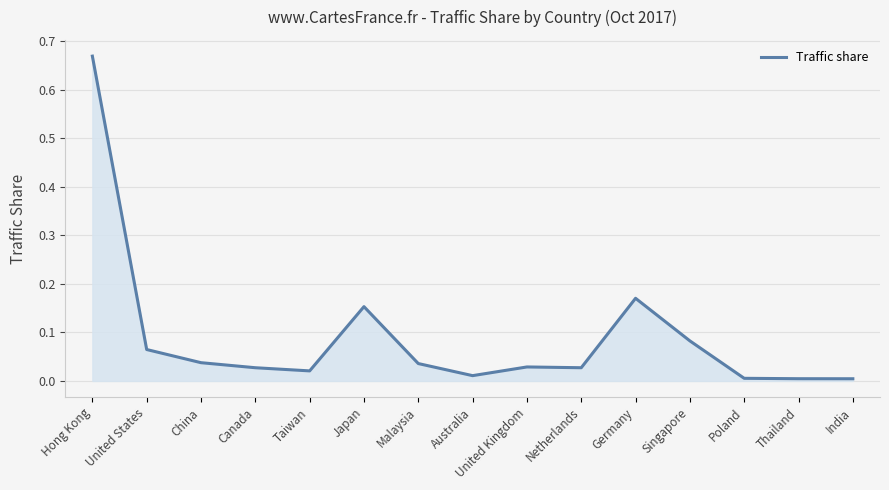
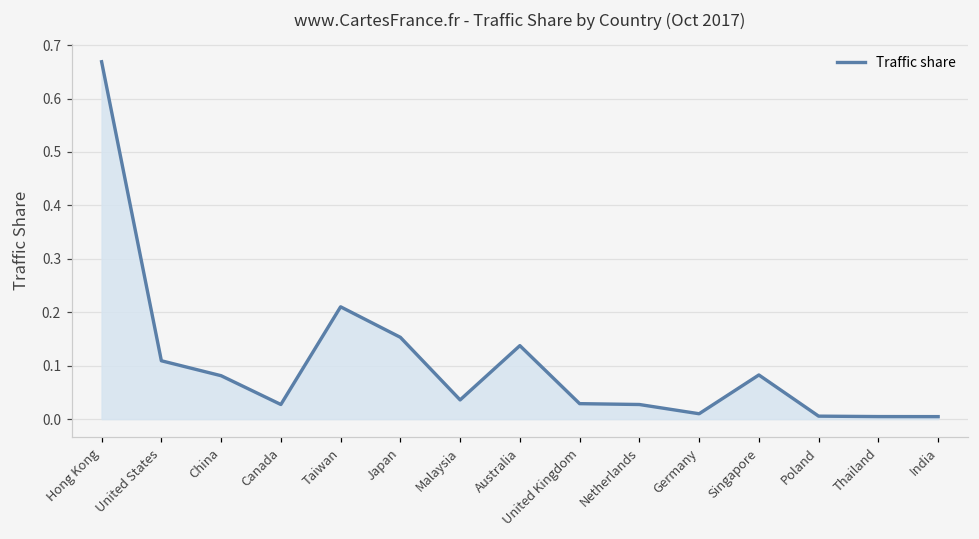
United States: 0.06 -> 0.11
China: 0.04 -> 0.08
Taiwan: 0.02 -> 0.21
Australia: 0.01 -> 0.14
Germany: 0.17 -> 0.01
